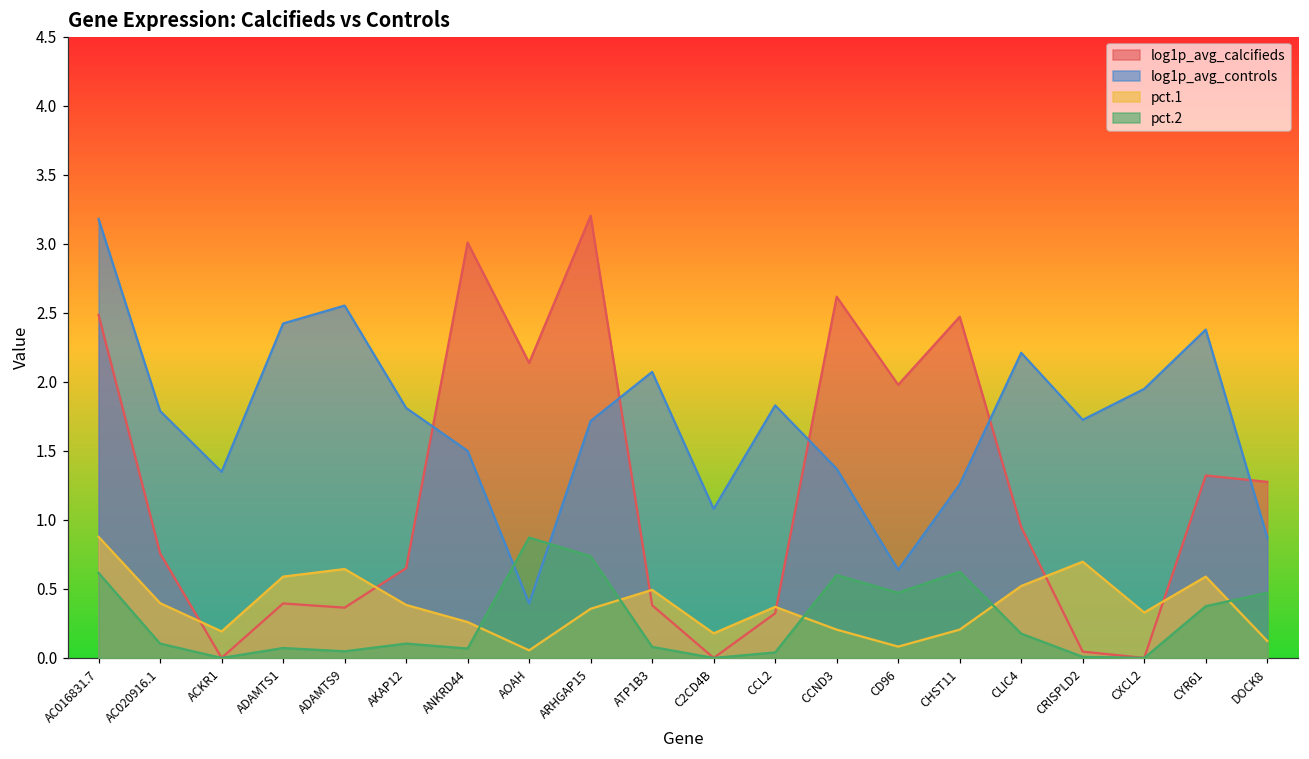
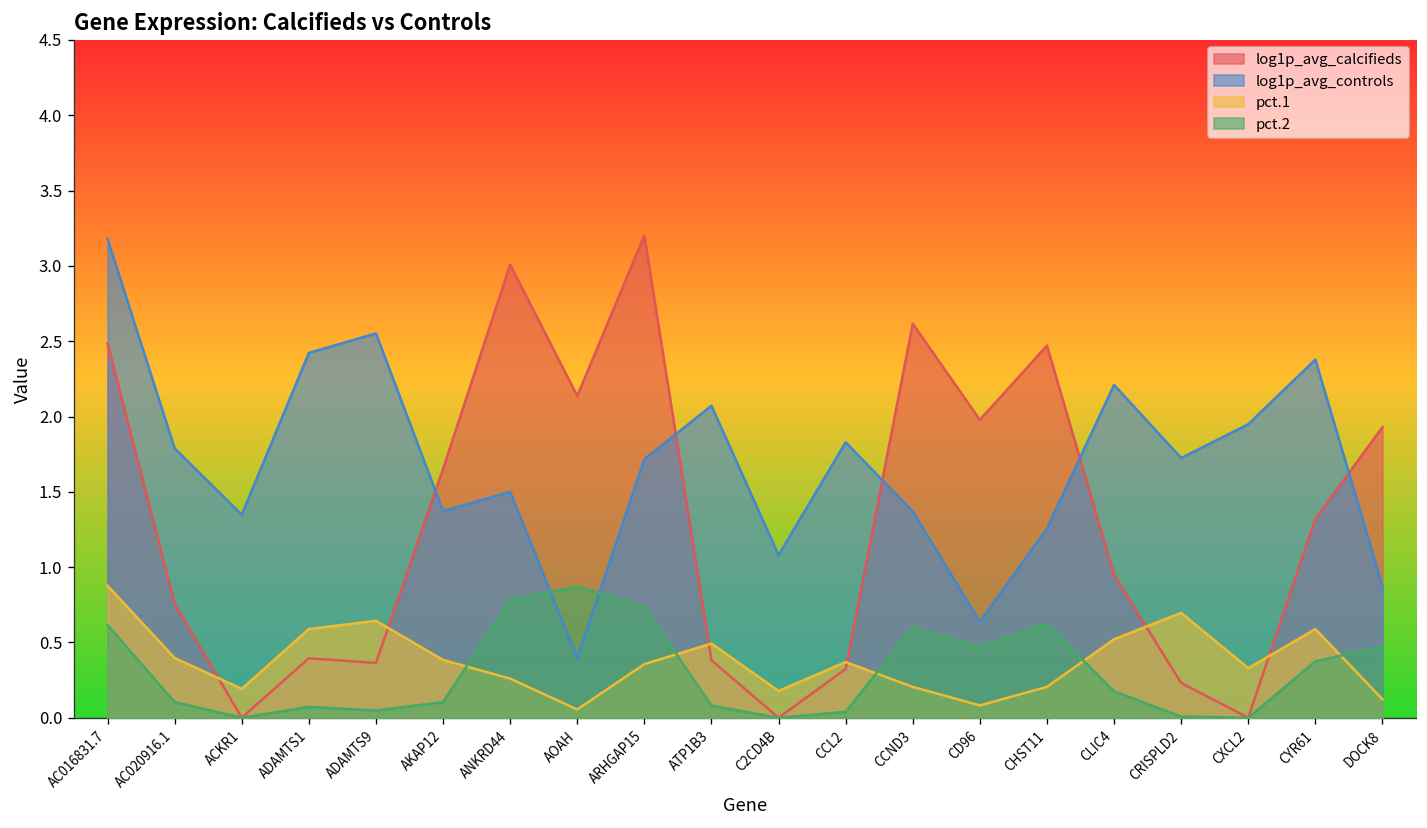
log1p_avg_calcifieds, AKAP12: 0.65 -> 1.65
log1p_avg_controls, AKAP12: 1.81 -> 1.37
pct.2, ANKRD44: 0.07 -> 0.78
log1p_avg_calcifieds, CRISPLD2: 0.05 -> 0.23
log1p_avg_calcifieds, DOCK8: 1.28 -> 1.93
